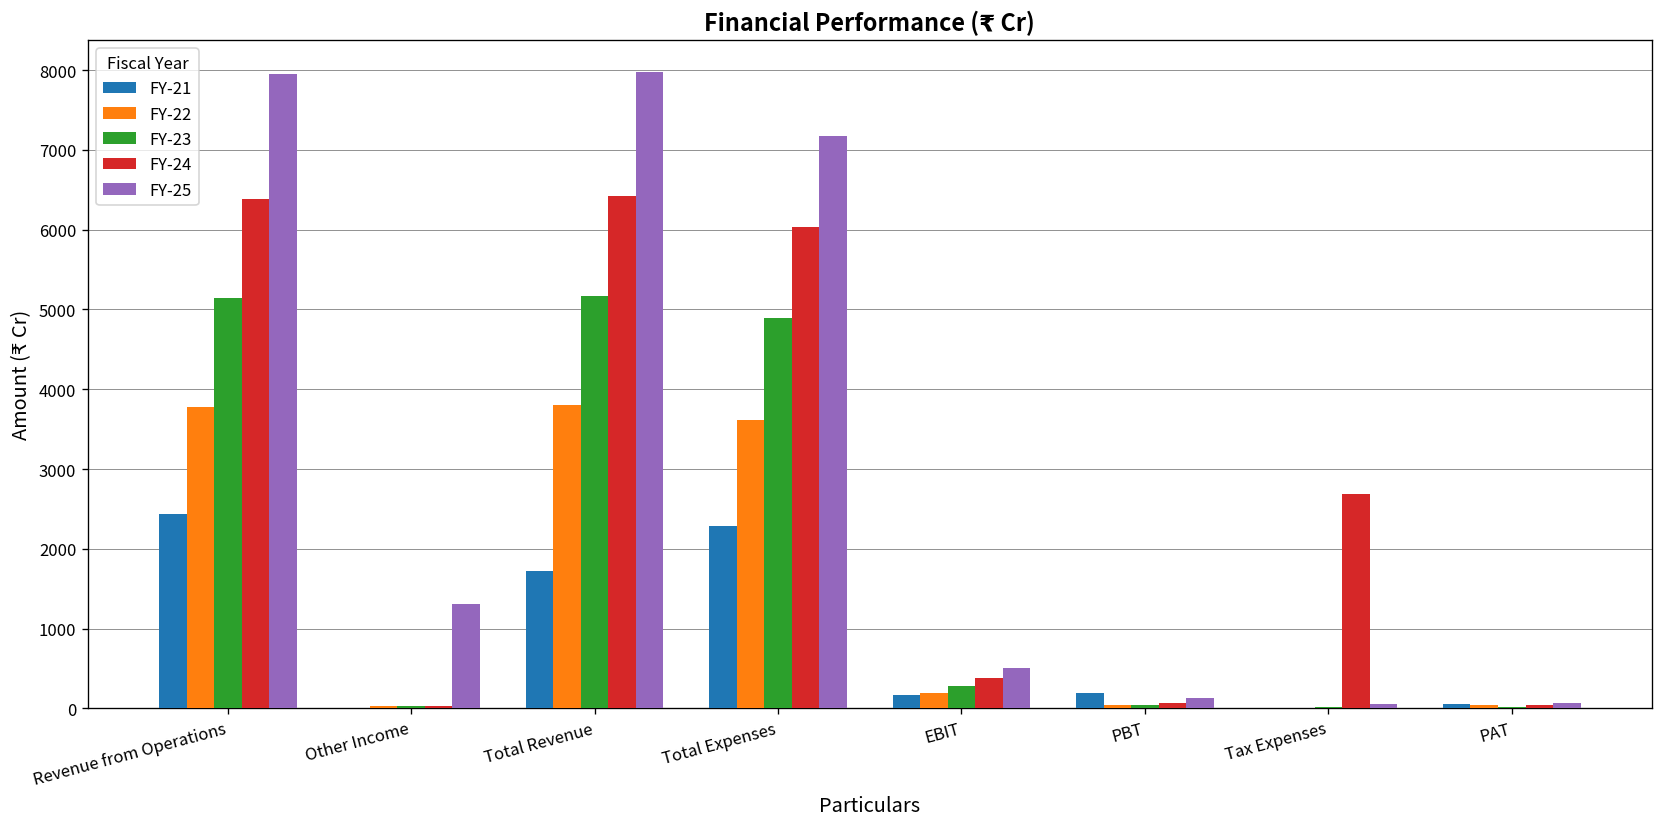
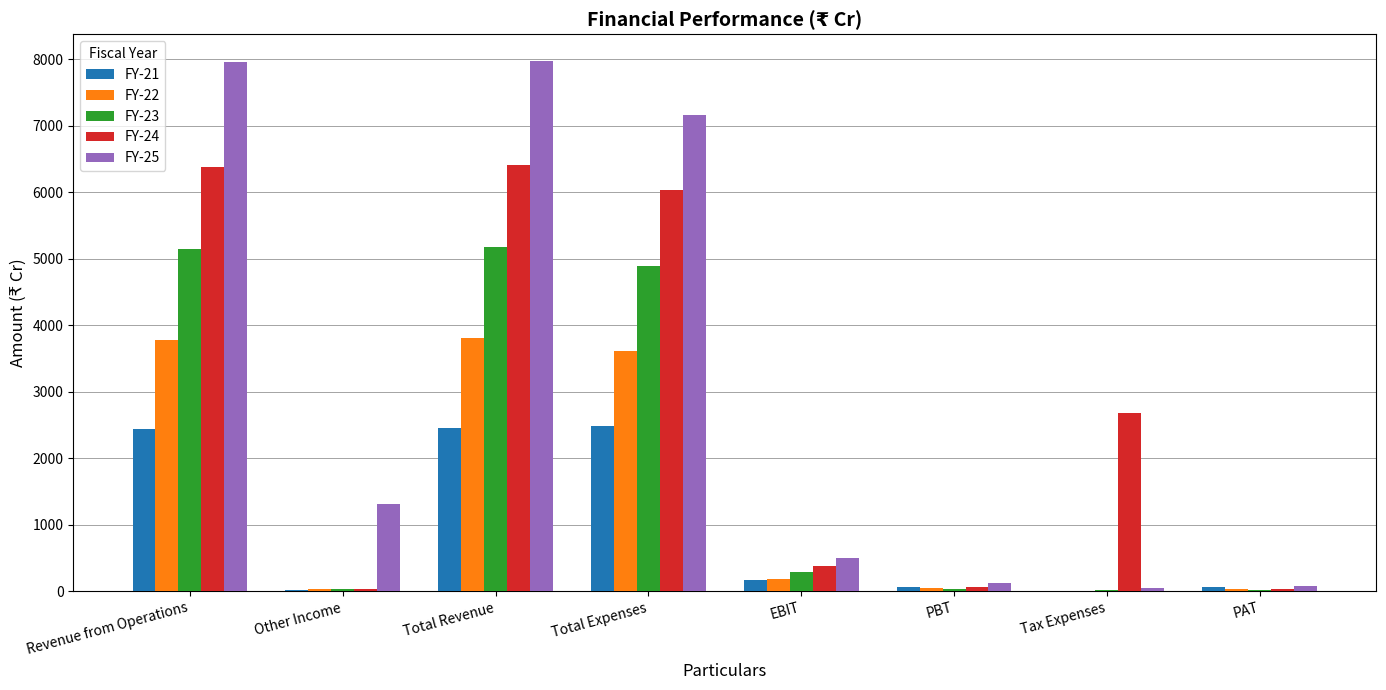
FY-21, Total Revenue: 1700 -> 2500
FY-21, Total Expenses: 2300 -> 2500
FY-21, PBT: 200 -> 100
